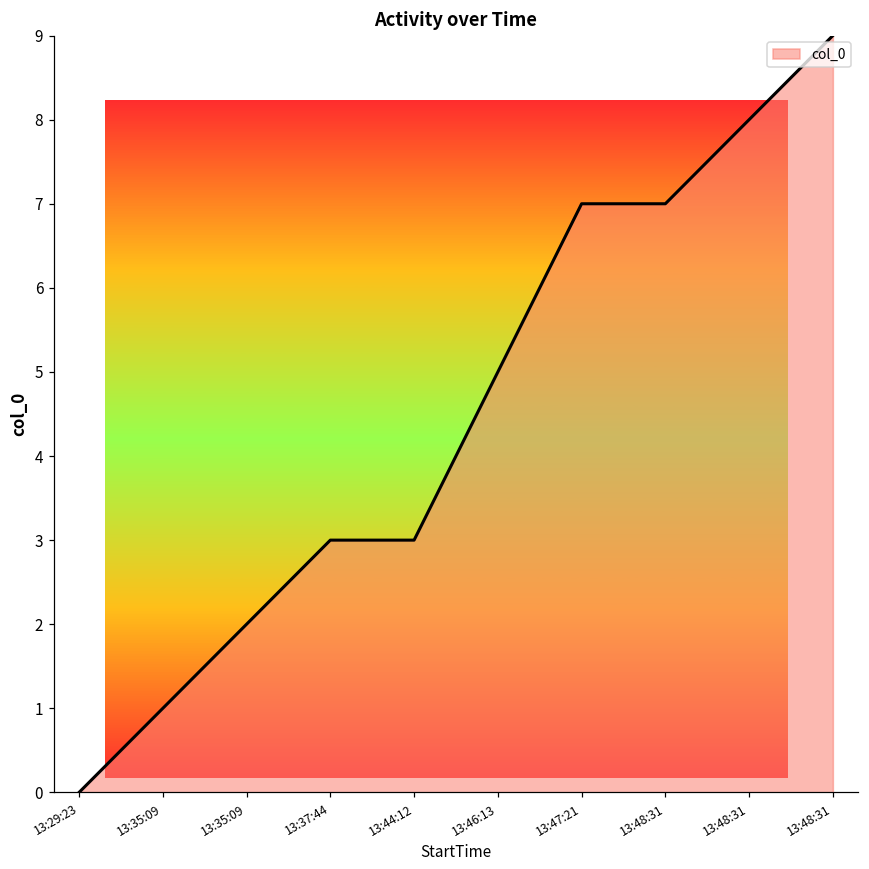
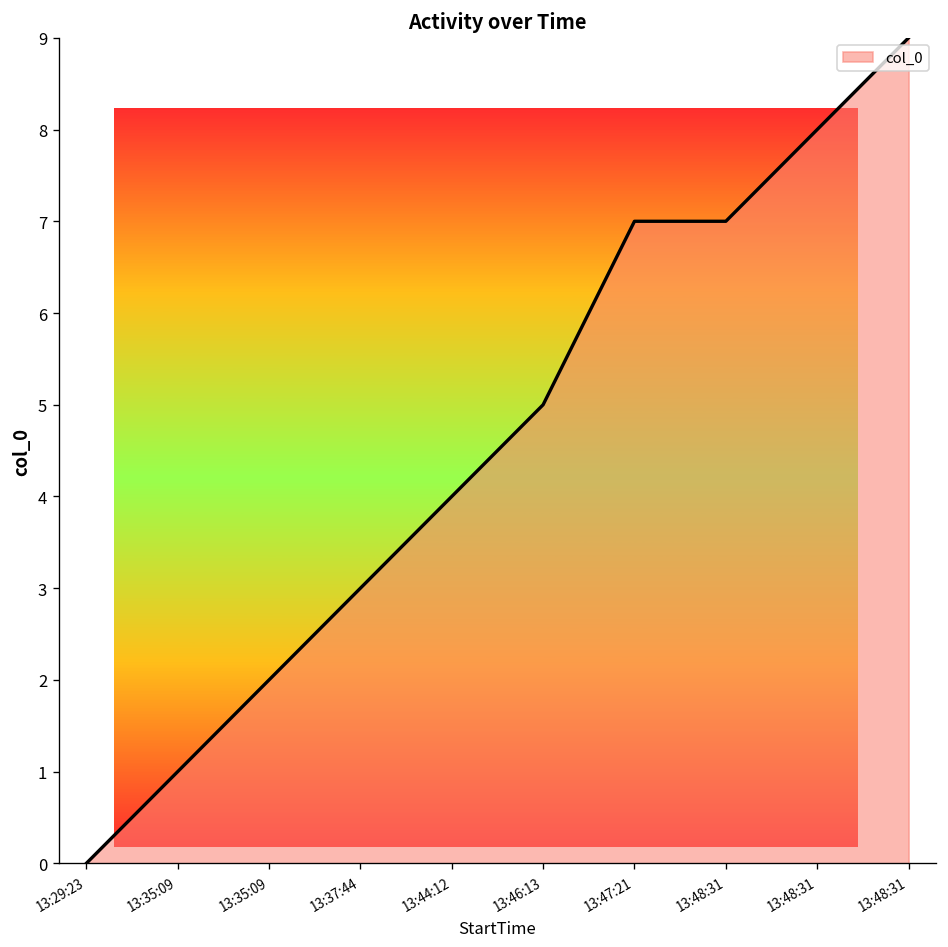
13:44:12: 3 -> 4
